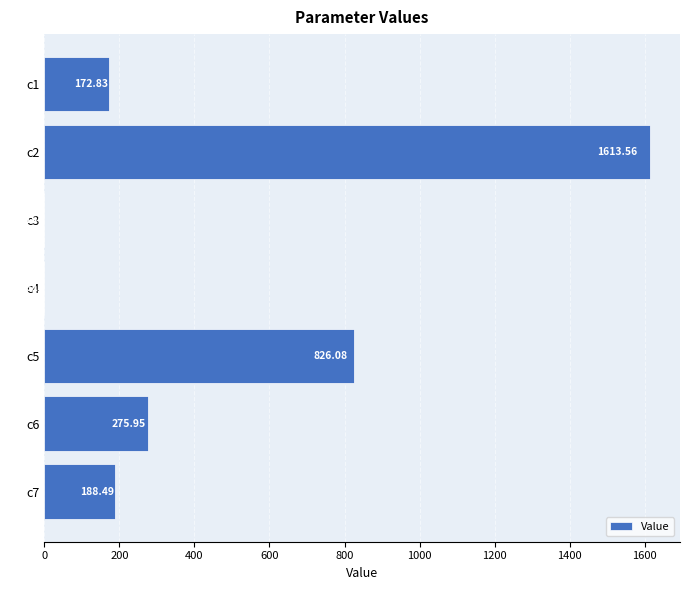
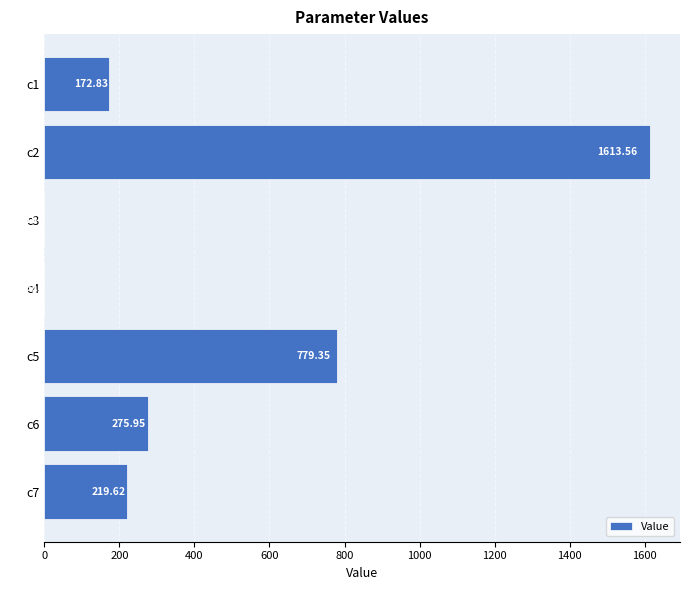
c5: 826.08 -> 779.35
c7: 188.49 -> 219.62
